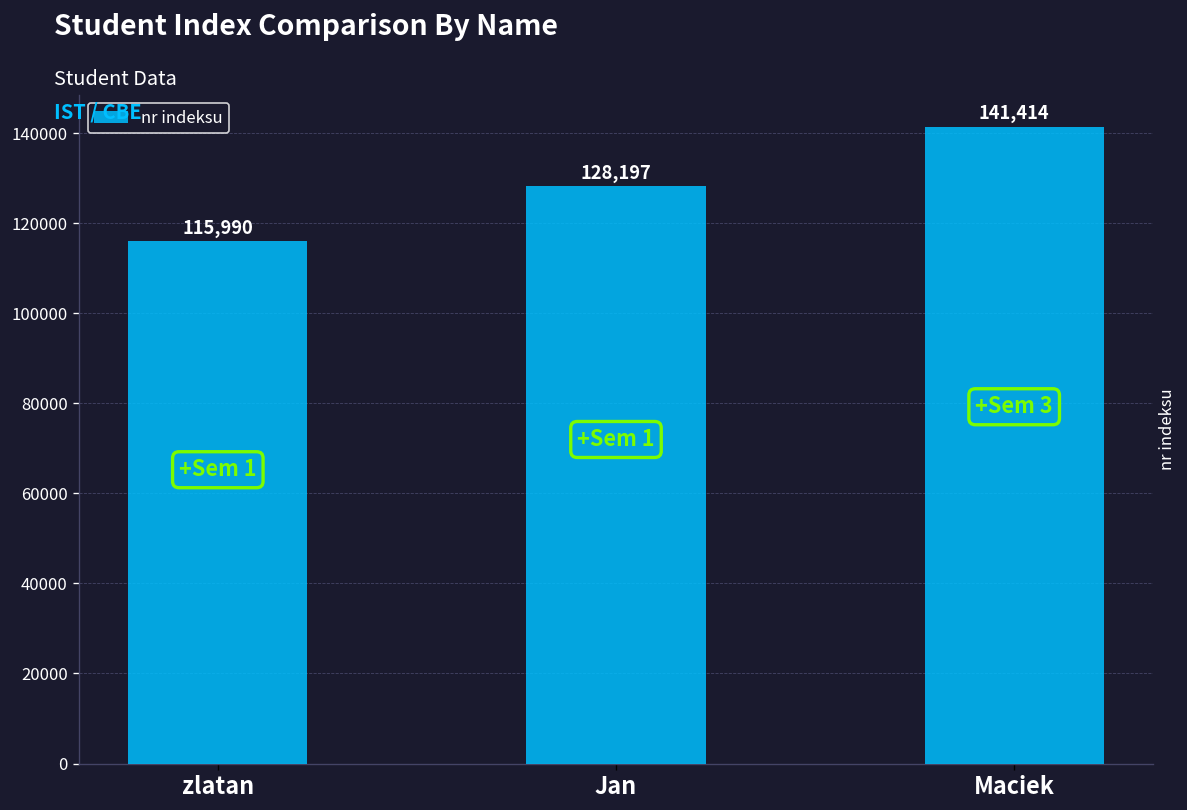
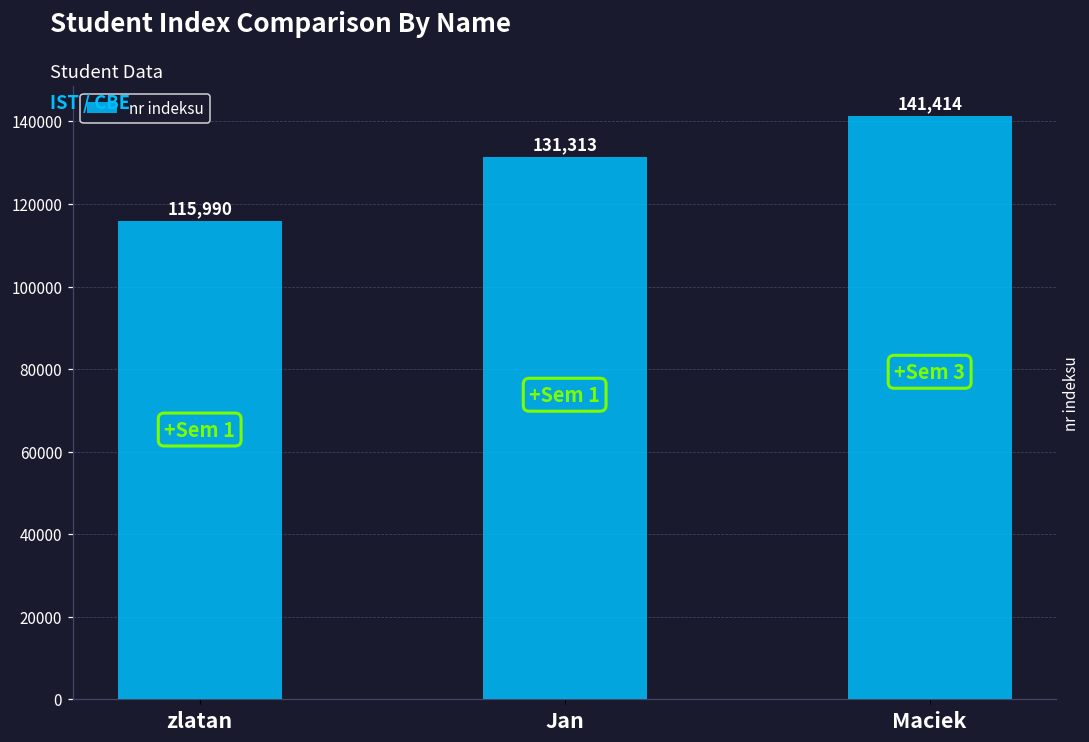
Jan: 128,197 -> 131,313
